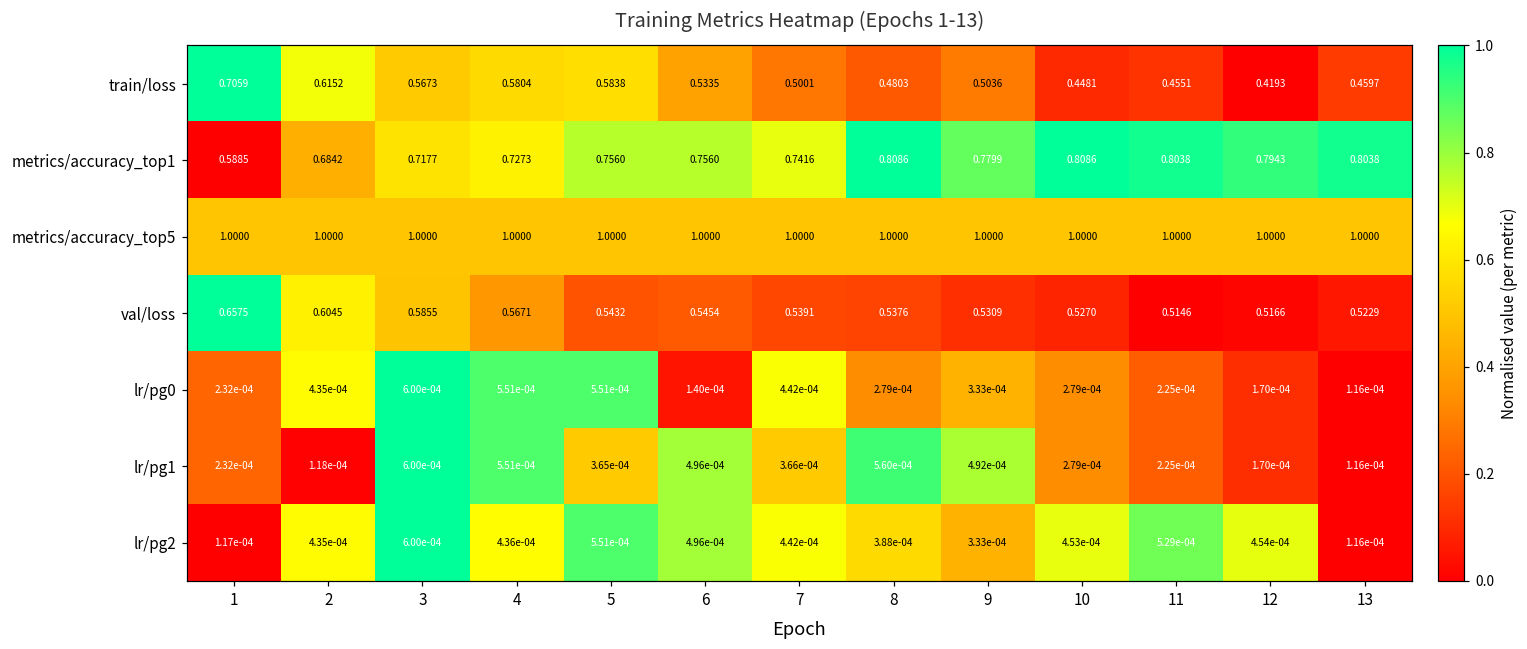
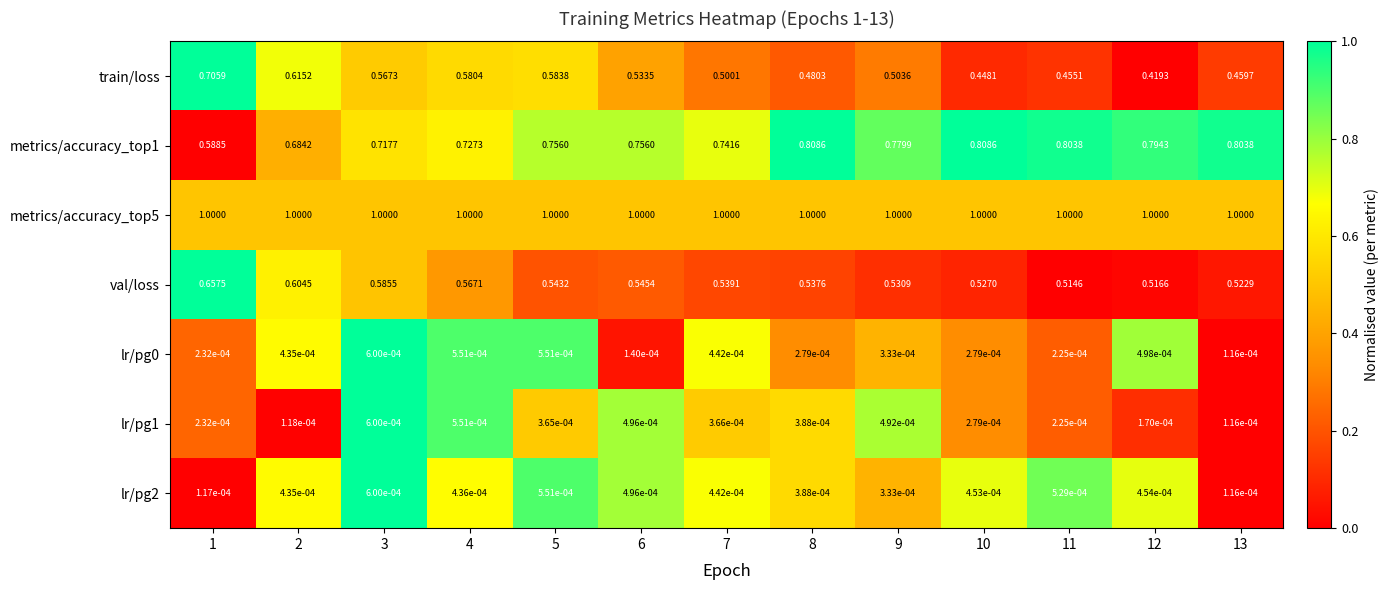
lr/pg0, 12: 1.70e-04 -> 4.98e-04
lr/pg1, 8: 5.60e-04 -> 3.88e-04
